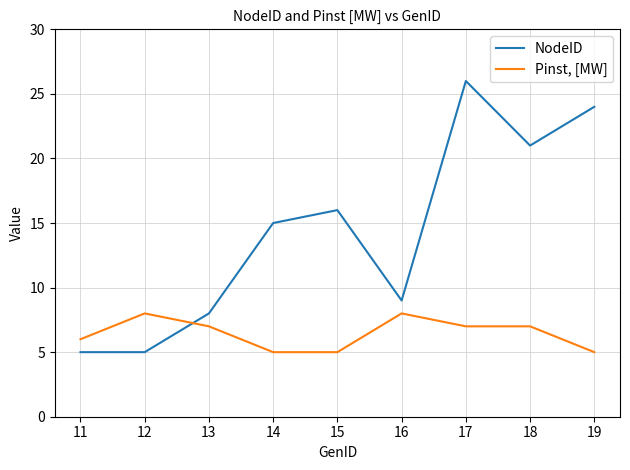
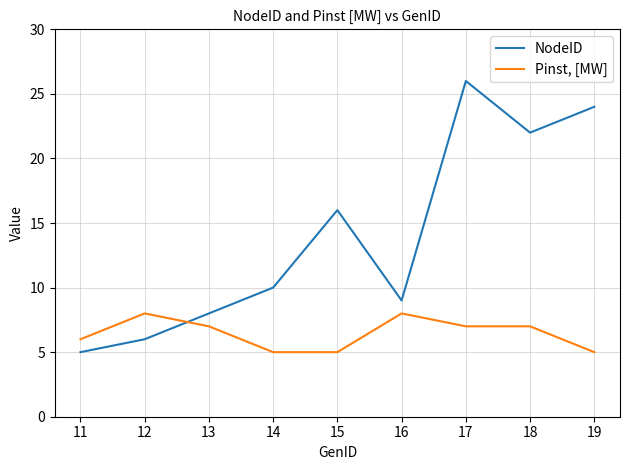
NodeID, 12: 5 -> 6
NodeID, 14: 15 -> 10
NodeID, 18: 21 -> 22
